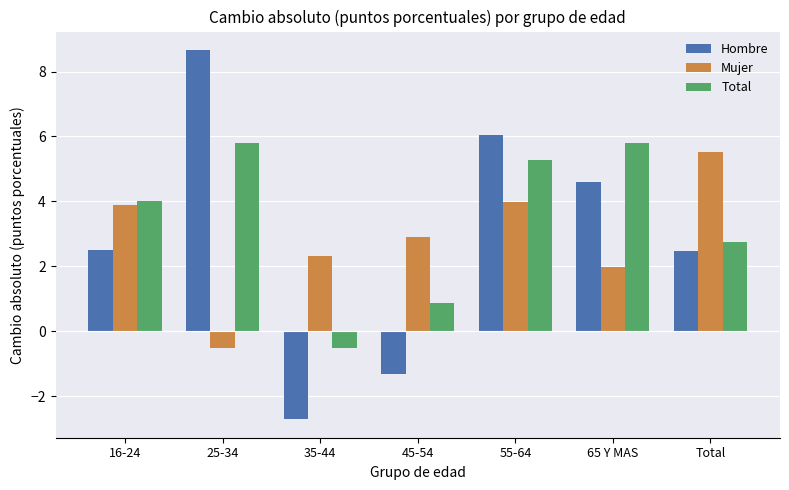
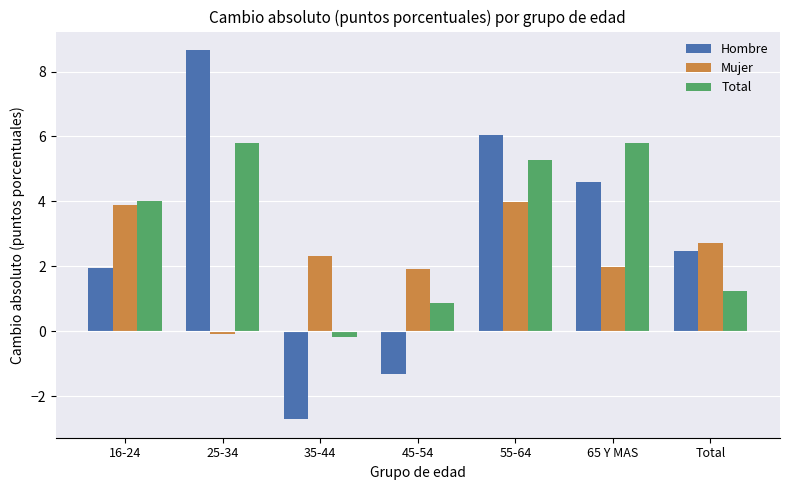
Hombre, 16-24: 2.5 -> 2.0
Mujer, 25-34: -0.5 -> -0.1
Total, 35-44: -0.5 -> -0.2
Mujer, 45-54: 2.9 -> 1.9
Mujer, Total: 5.5 -> 2.7
Total, Total: 2.8 -> 1.2
